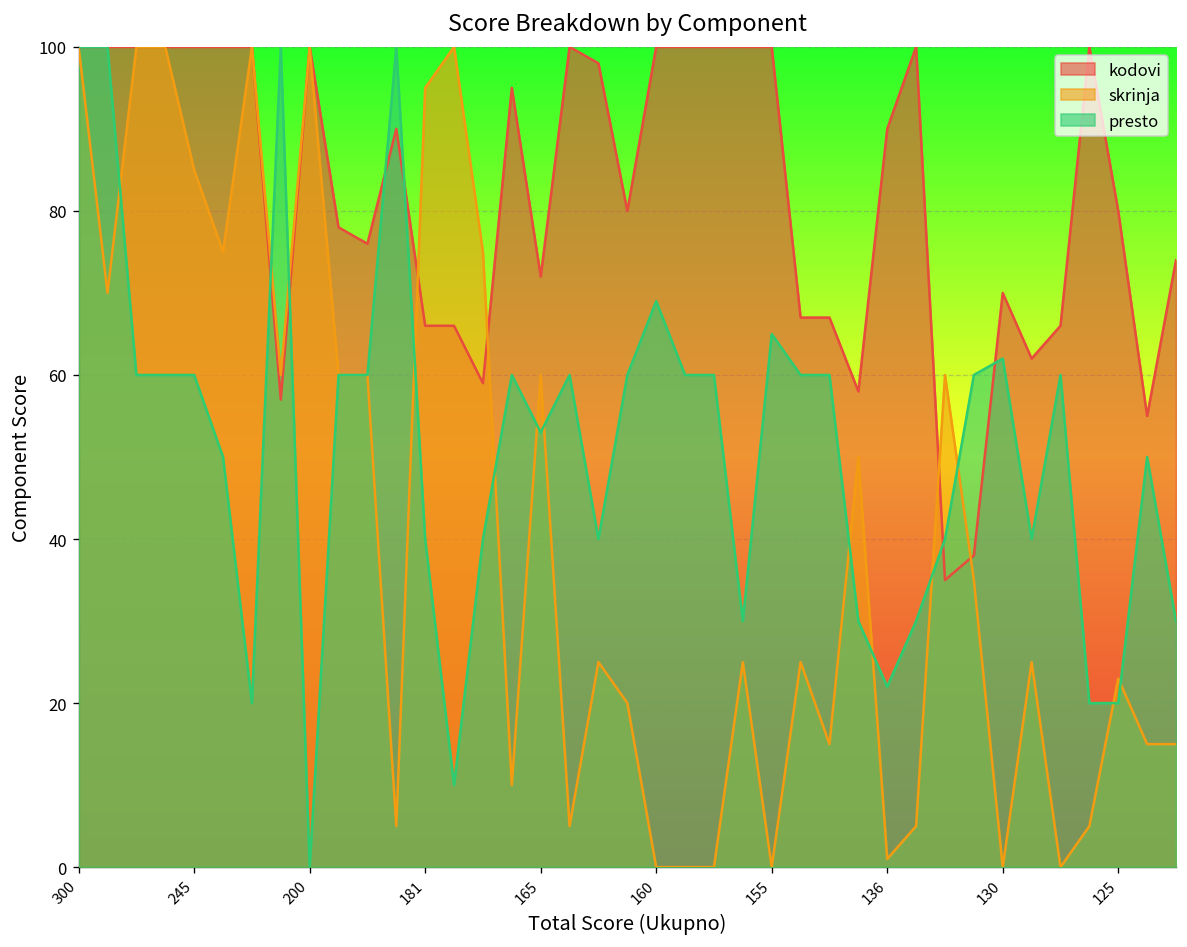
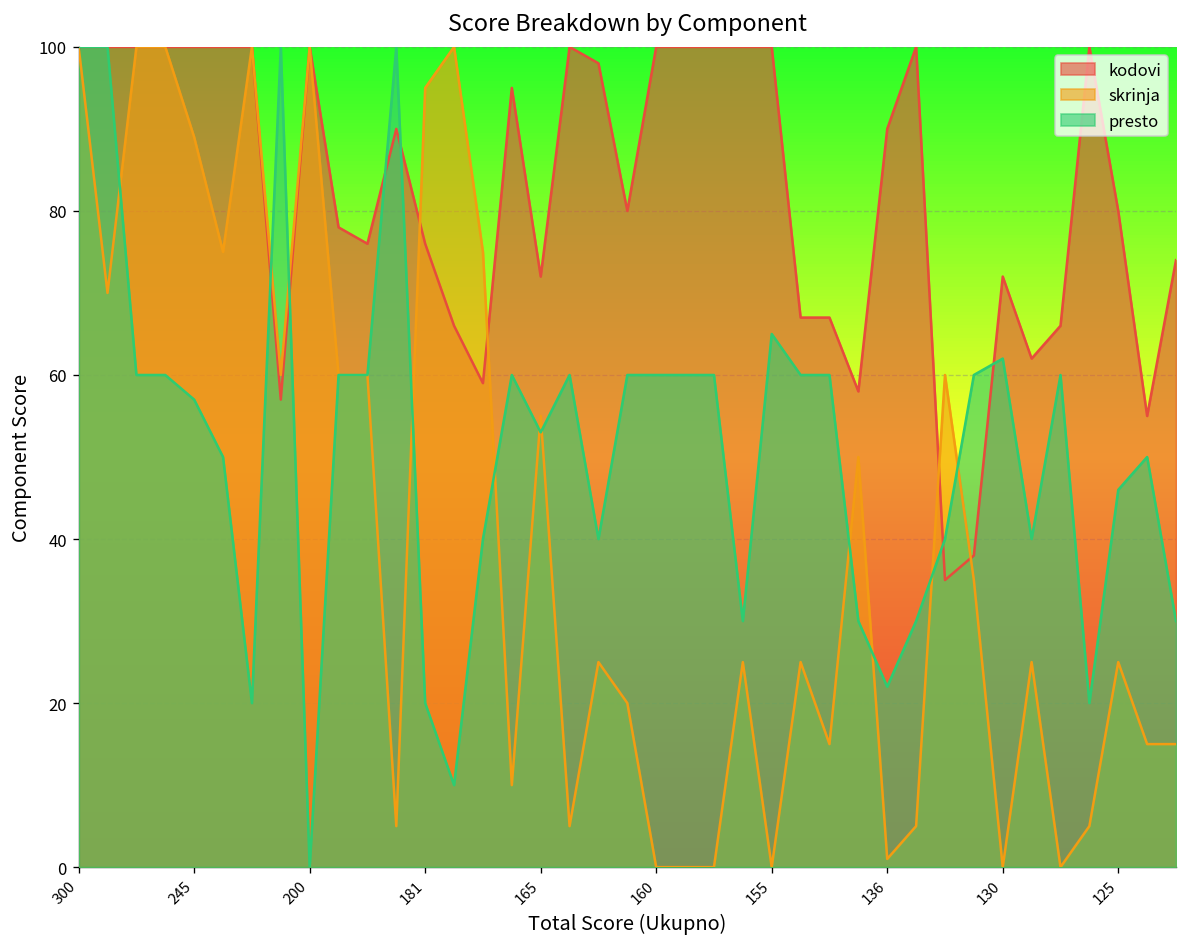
skrinja, 245: 85 -> 89
presto, 245: 60 -> 57
kodovi, 181: 66 -> 76
presto, 181: 40 -> 20
skrinja, 165: 60 -> 55
presto, 160: 69 -> 60
kodovi, 130: 70 -> 72
skrinja, 125: 23 -> 25
presto, 125: 20 -> 46
